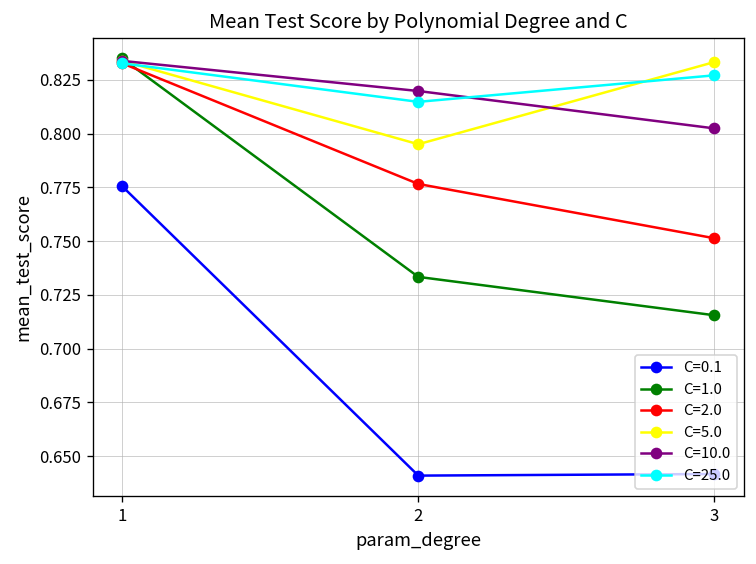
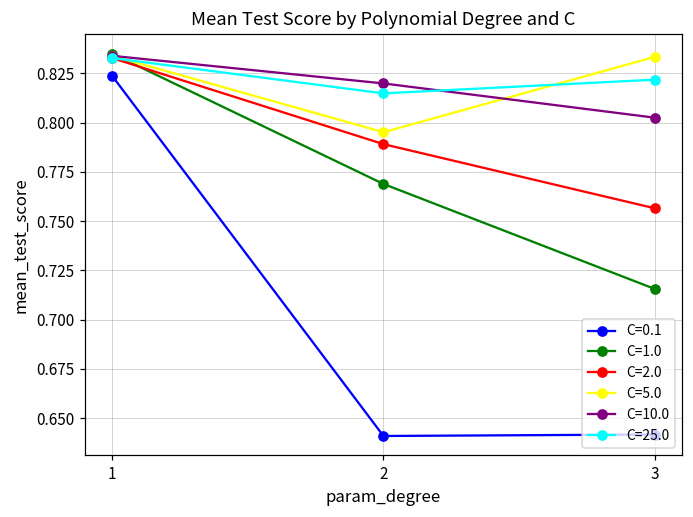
C=0.1, 1: 0.776 -> 0.824
C=1.0, 2: 0.733 -> 0.769
C=2.0, 2: 0.777 -> 0.789
C=2.0, 3: 0.751 -> 0.756
C=25.0, 3: 0.827 -> 0.822
